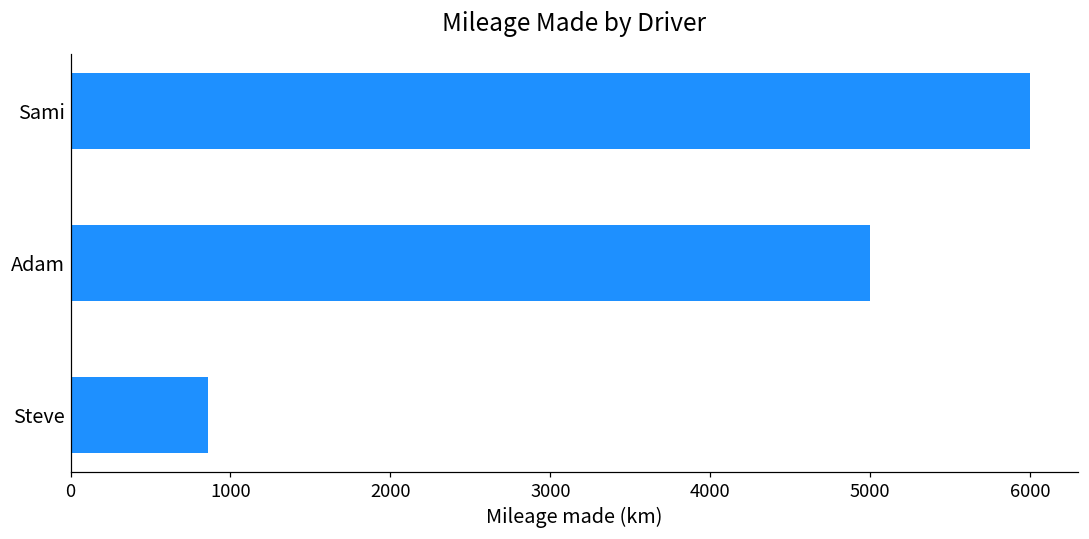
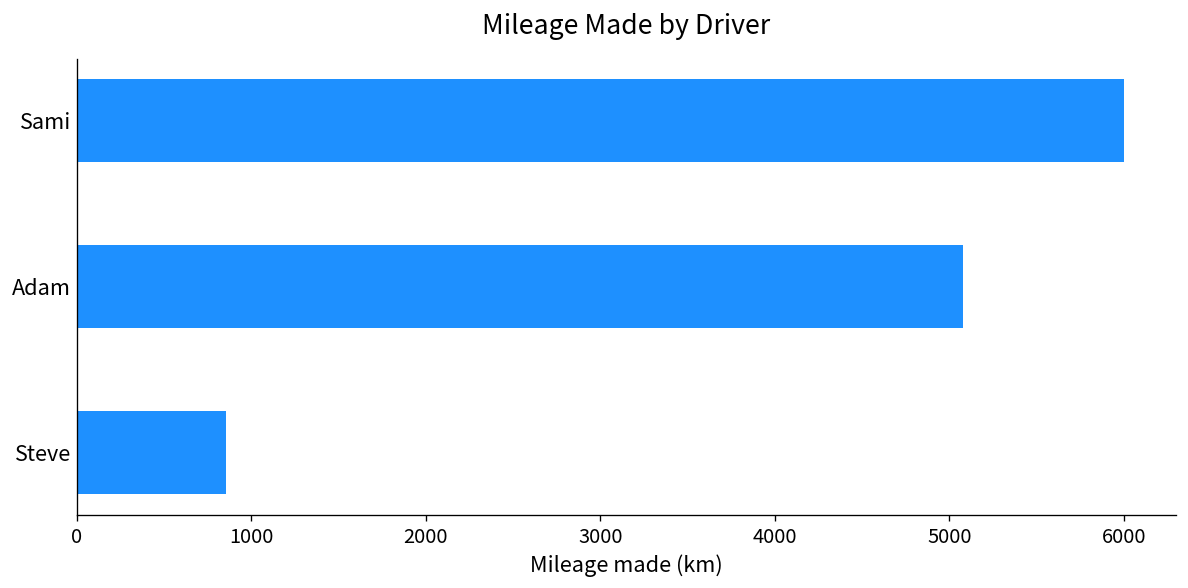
Adam: 5000 -> 5080
